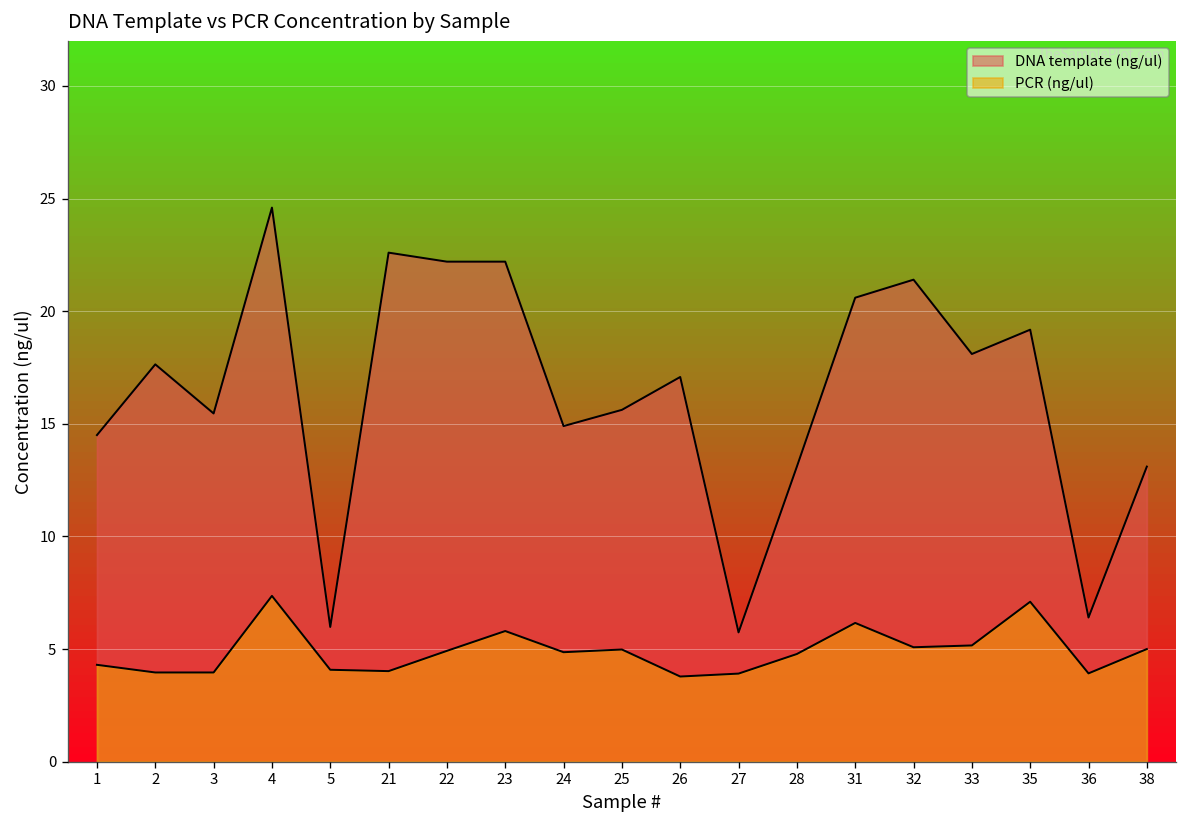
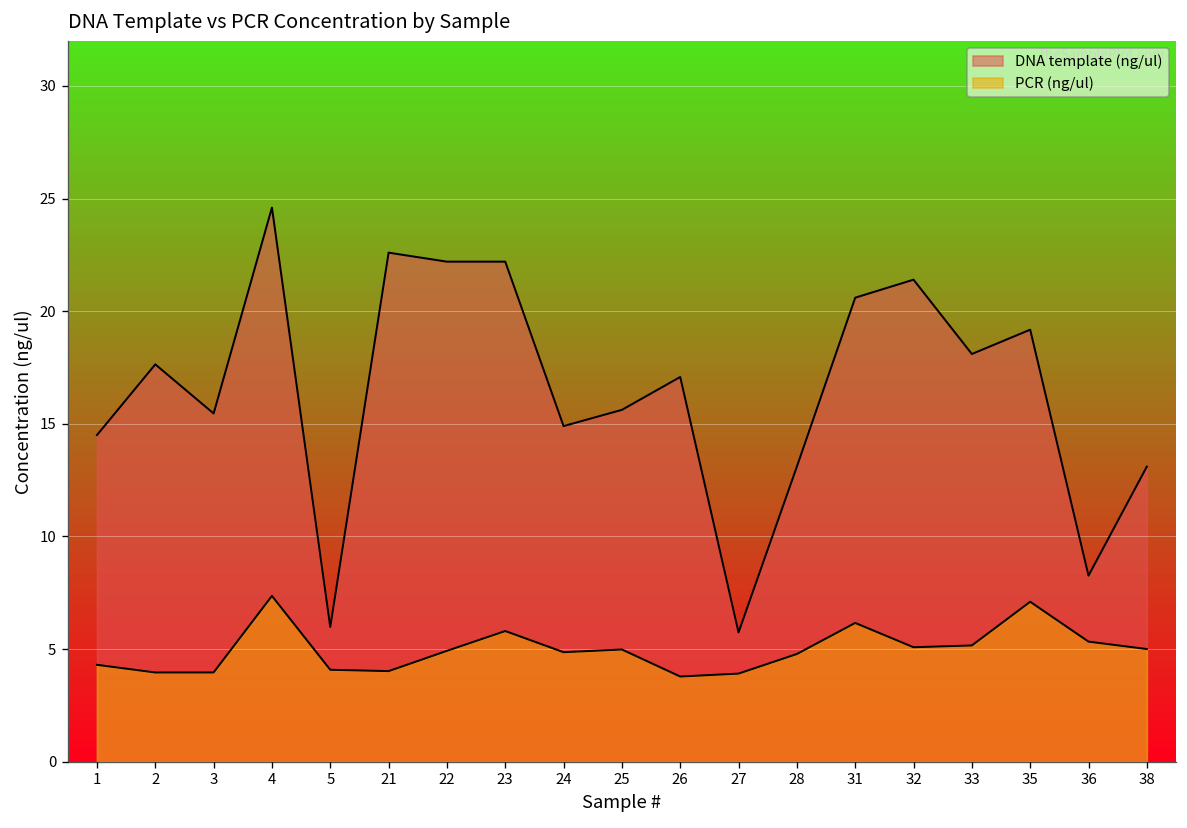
DNA template (ng/ul), 36: 6.4 -> 8.3
PCR (ng/ul), 36: 3.9 -> 5.3
